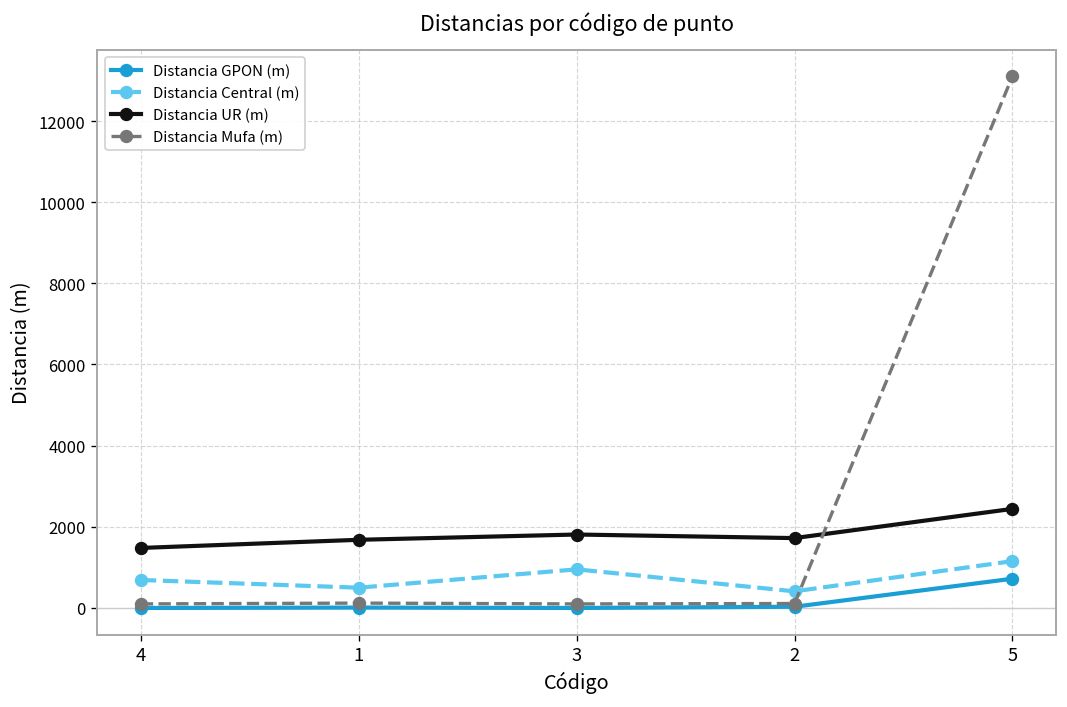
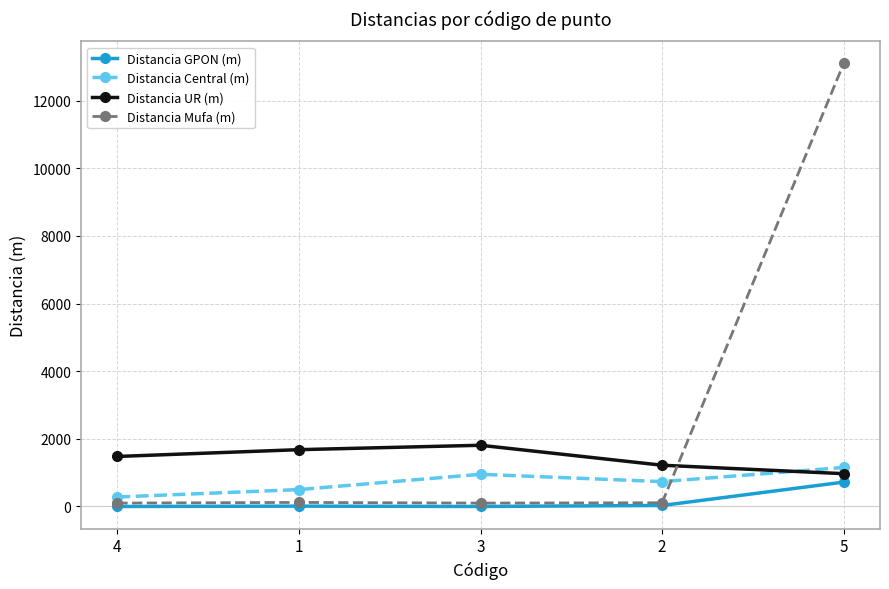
Distancia Central (m), 4: 700 -> 300
Distancia Central (m), 2: 400 -> 700
Distancia UR (m), 2: 1700 -> 1200
Distancia UR (m), 5: 2400 -> 1000
